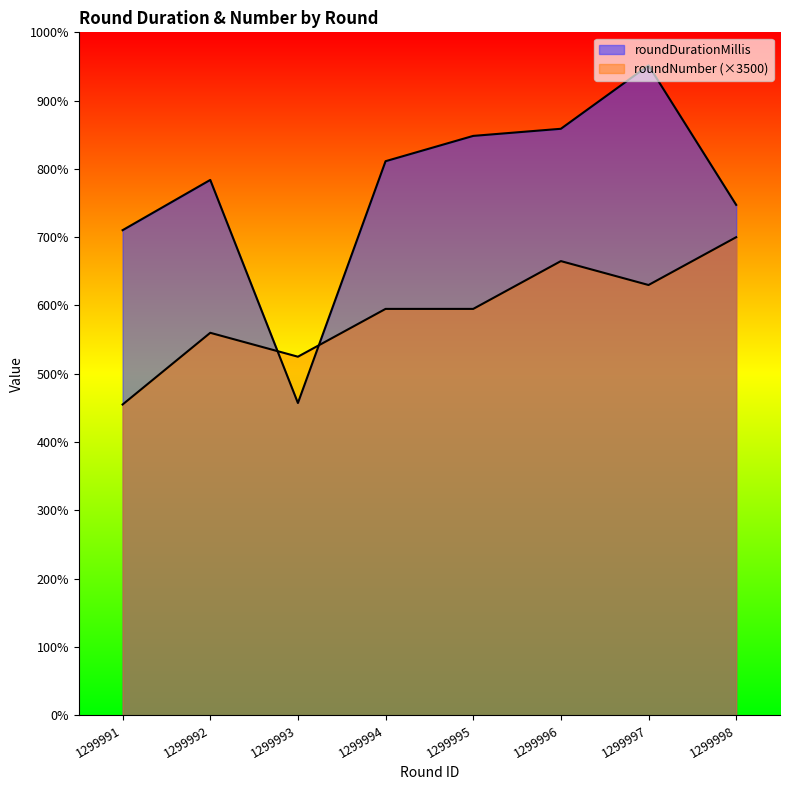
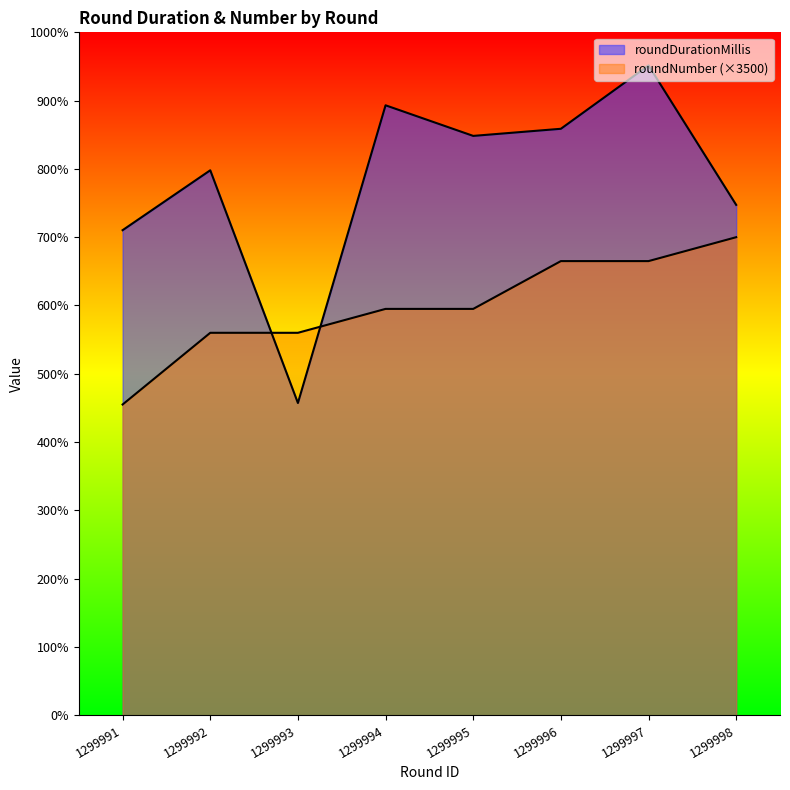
roundDurationMillis, 1299992: 780% -> 800%
roundNumber (×3500), 1299993: 530% -> 560%
roundDurationMillis, 1299994: 810% -> 890%
roundNumber (×3500), 1299997: 630% -> 670%
